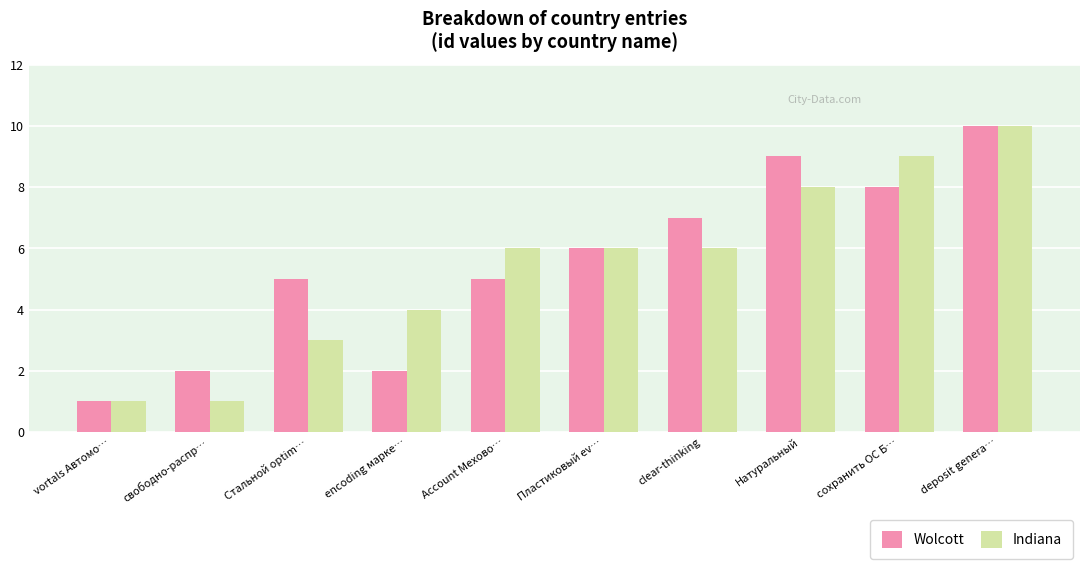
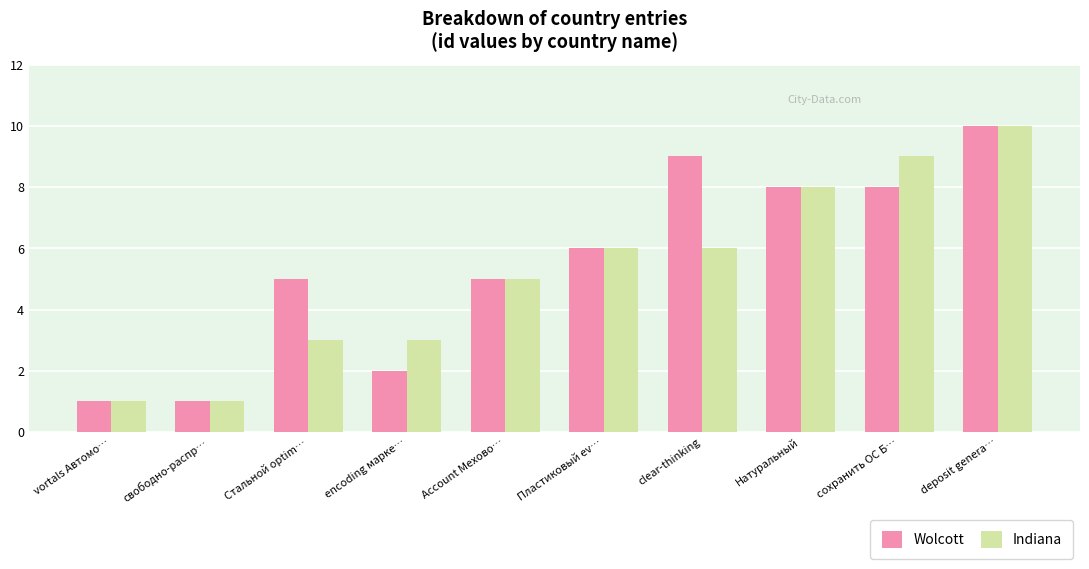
Wolcott, свободно-распр…: 2 -> 1
Indiana, encoding марке…: 4 -> 3
Indiana, Account Мехово…: 6 -> 5
Wolcott, clear-thinking: 7 -> 9
Wolcott, Натуральный: 9 -> 8
